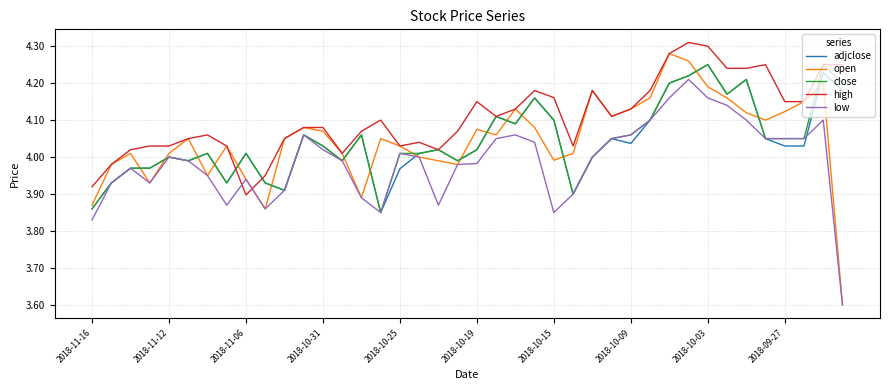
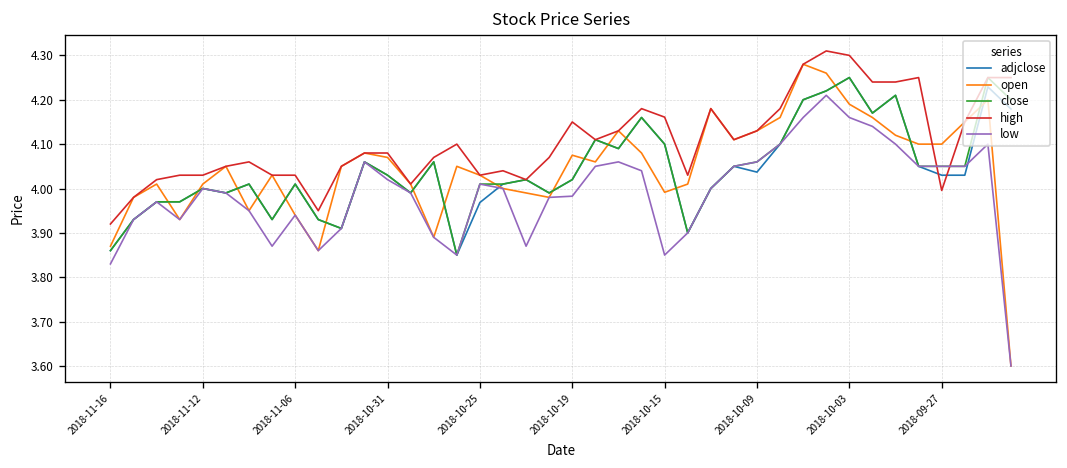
high, 2018-11-06: 3.90 -> 4.03
open, 2018-09-27: 4.12 -> 4.10
high, 2018-09-27: 4.15 -> 4.00
